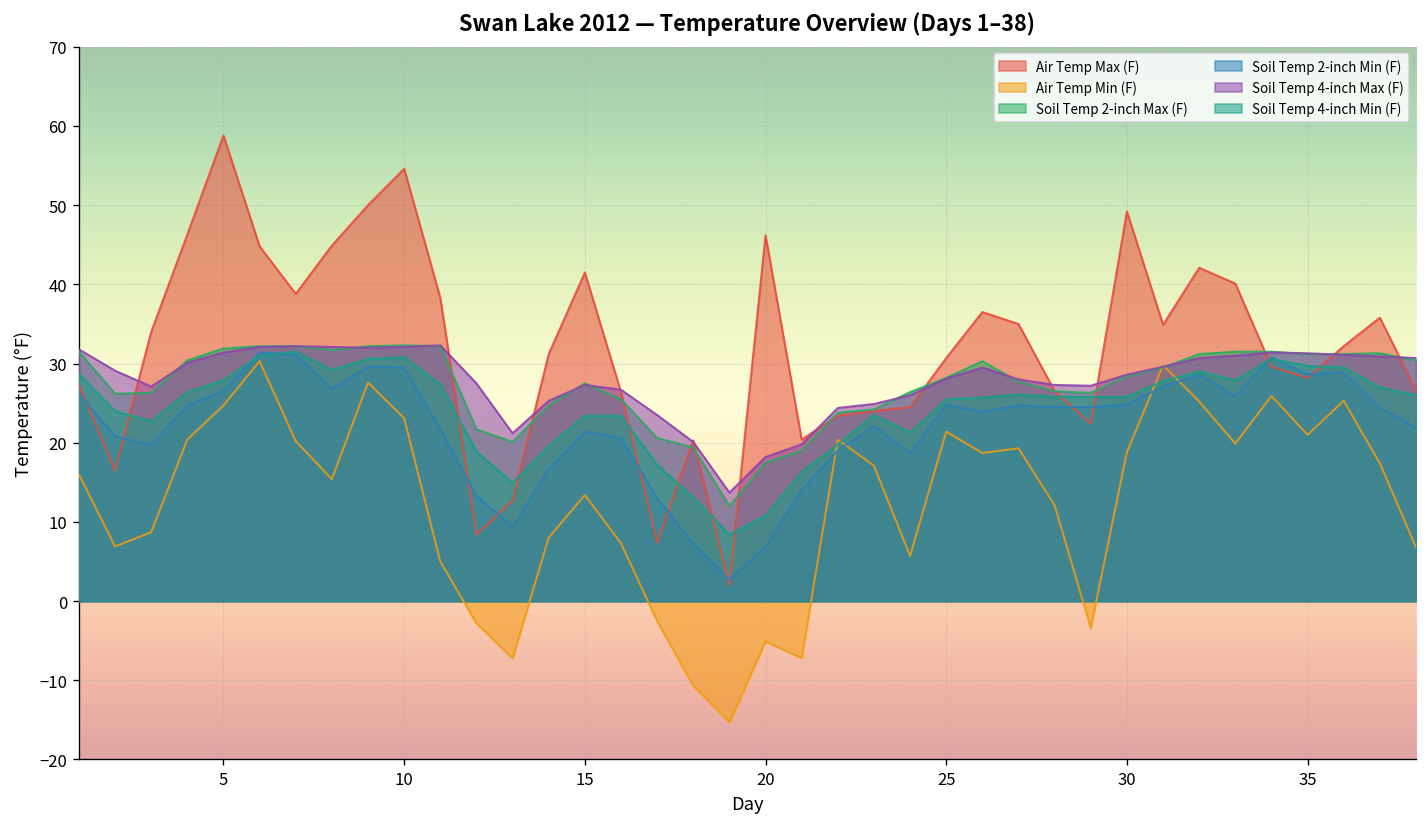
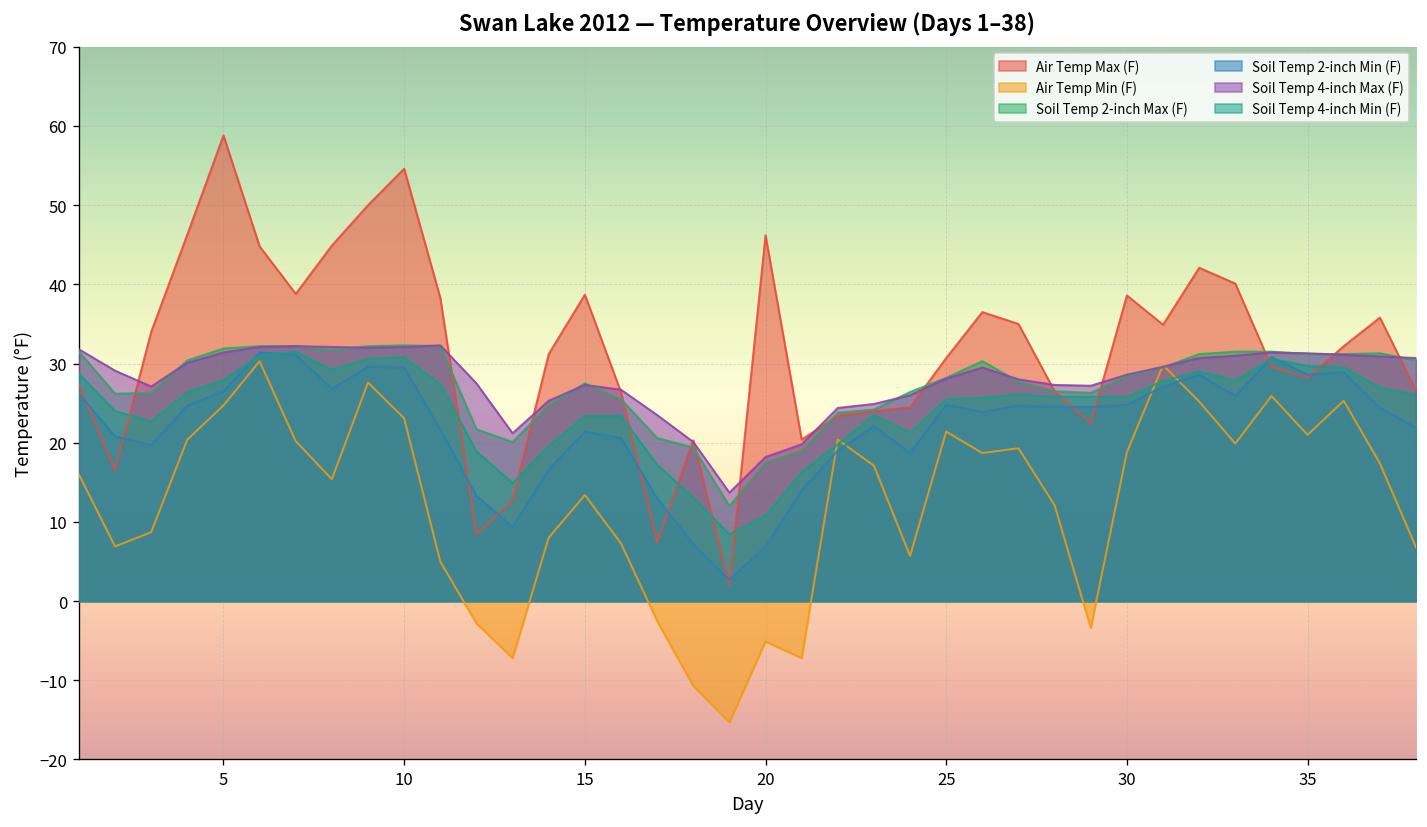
Air Temp Max (F), 15: 42 -> 39
Air Temp Max (F), 30: 49 -> 39
